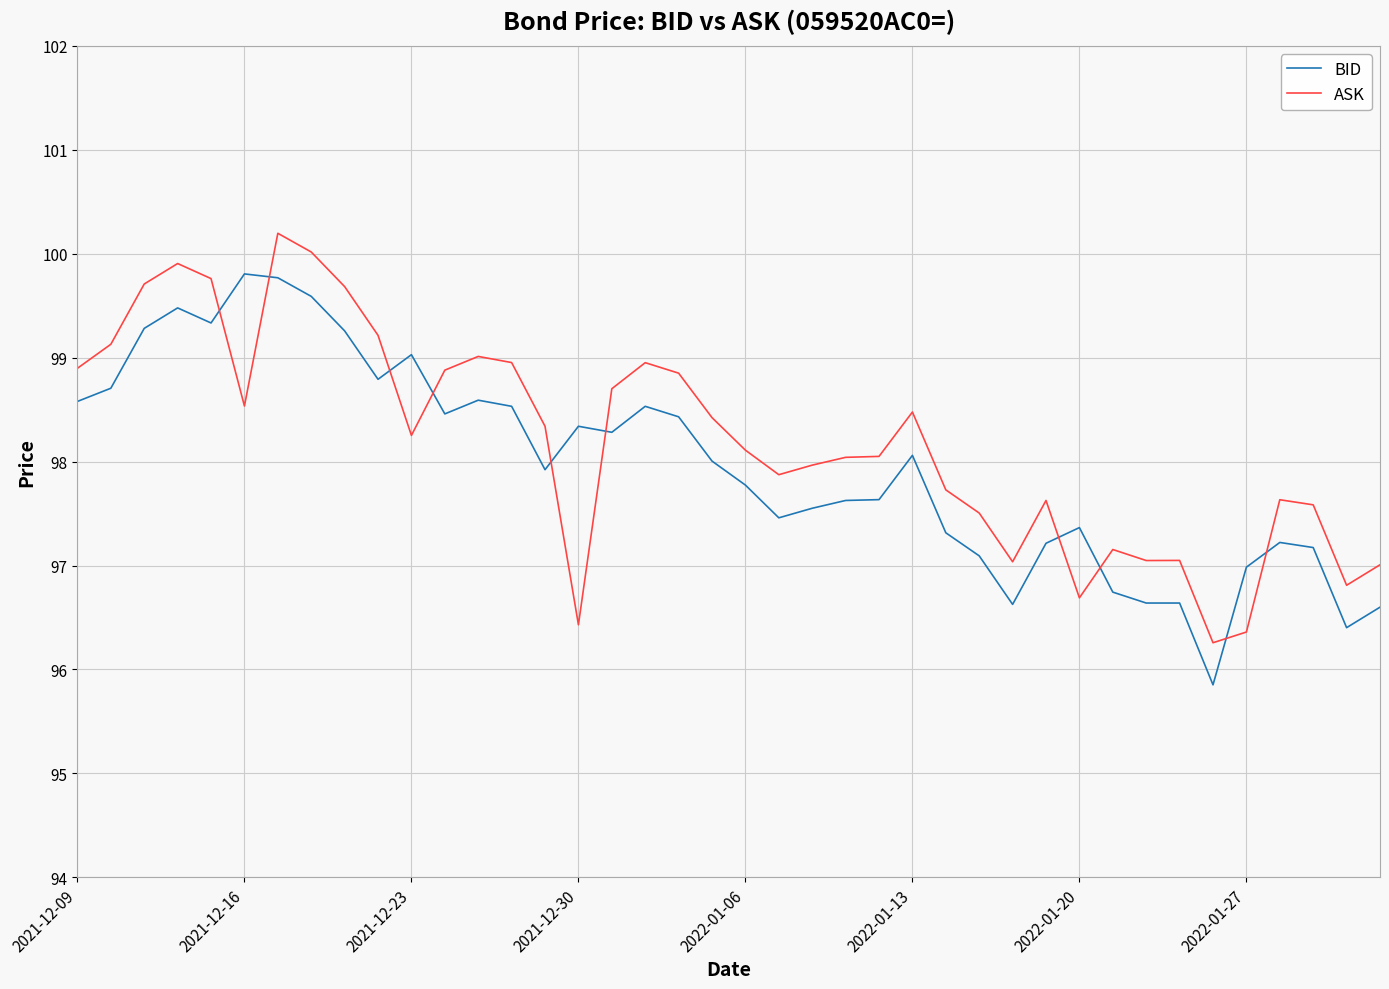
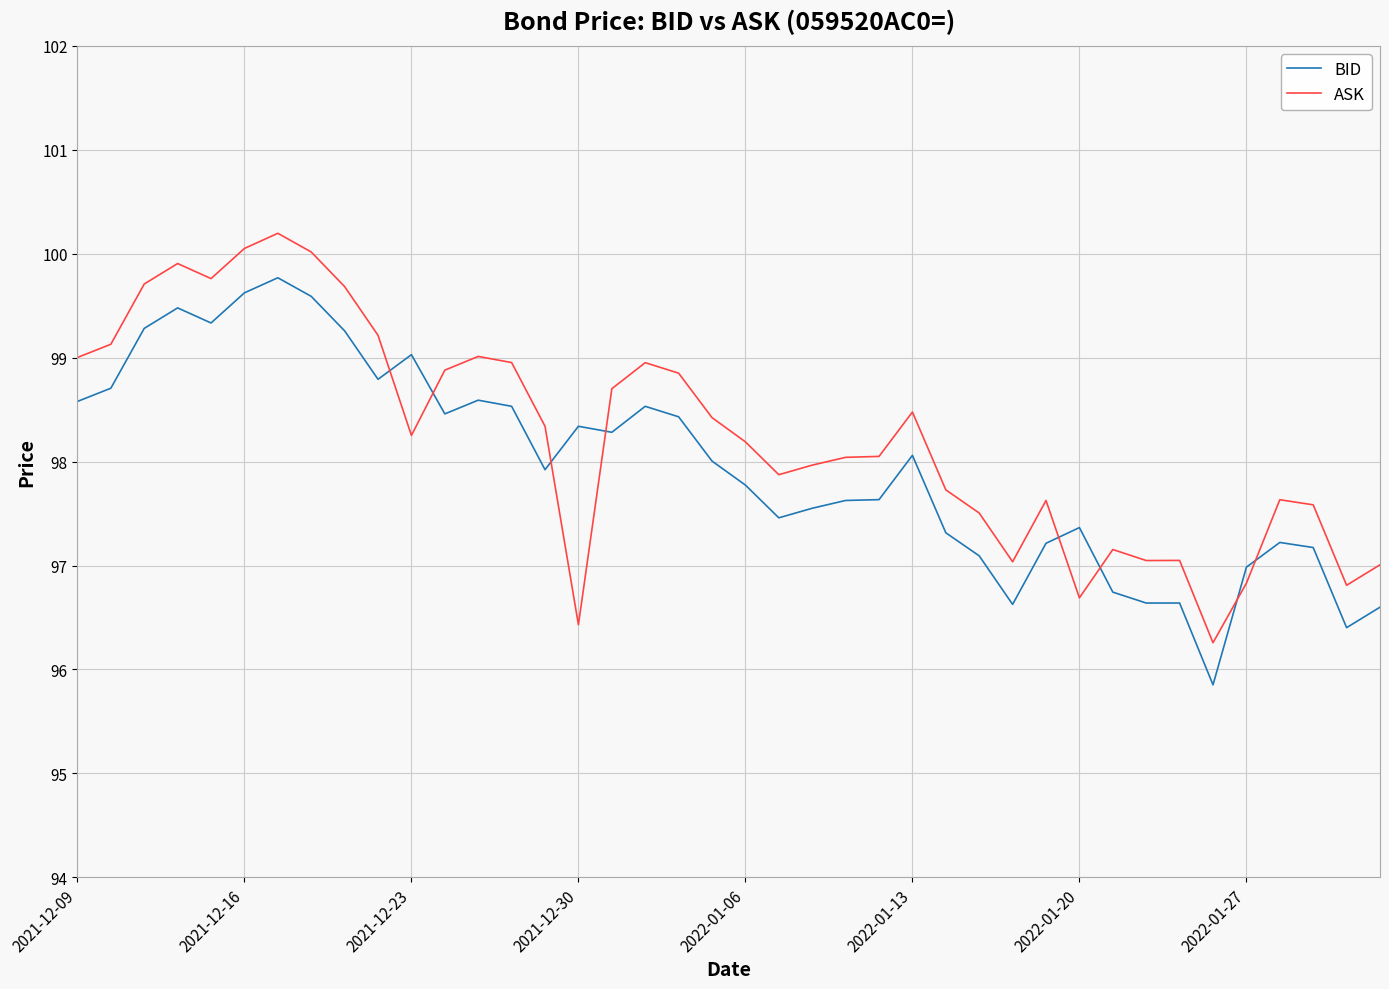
ASK, 2021-12-09: 98.90 -> 99.00
BID, 2021-12-16: 99.81 -> 99.62
ASK, 2021-12-16: 98.54 -> 100.05
ASK, 2022-01-06: 98.11 -> 98.19
ASK, 2022-01-27: 96.36 -> 96.83
